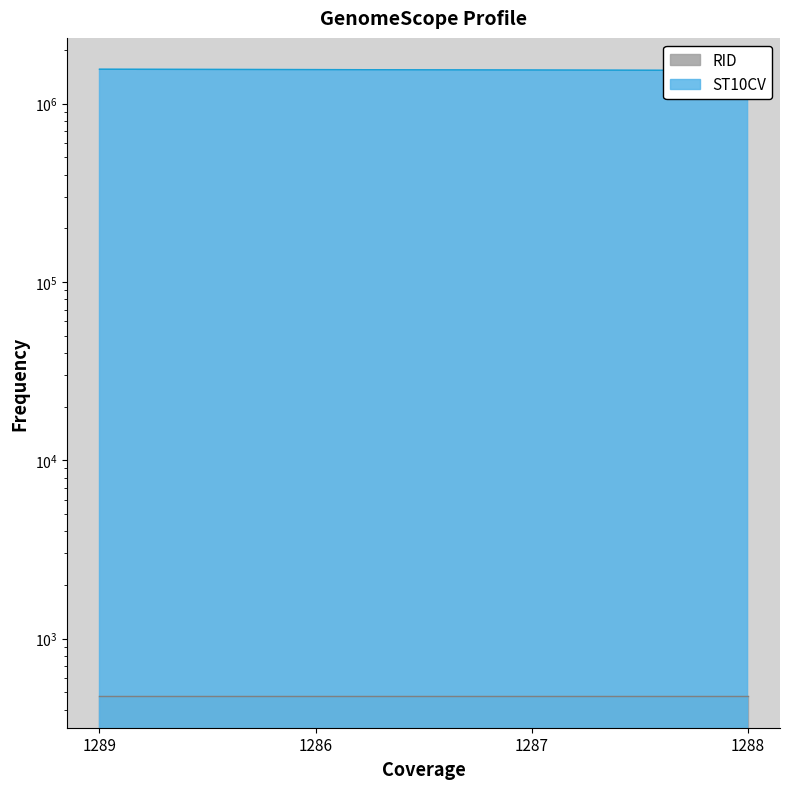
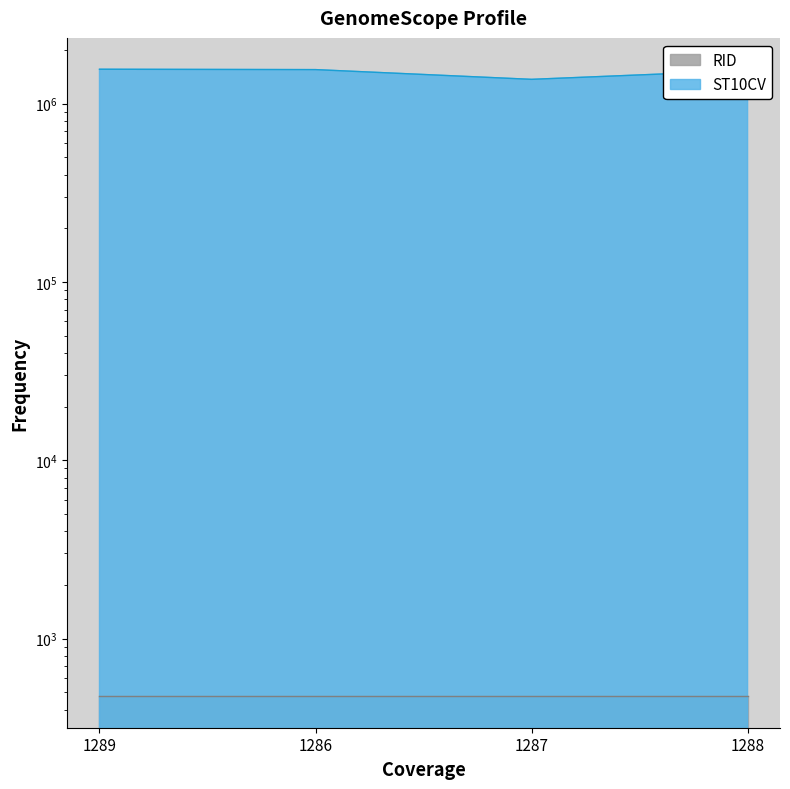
ST10CV, 1287: 1500000 -> 1400000
